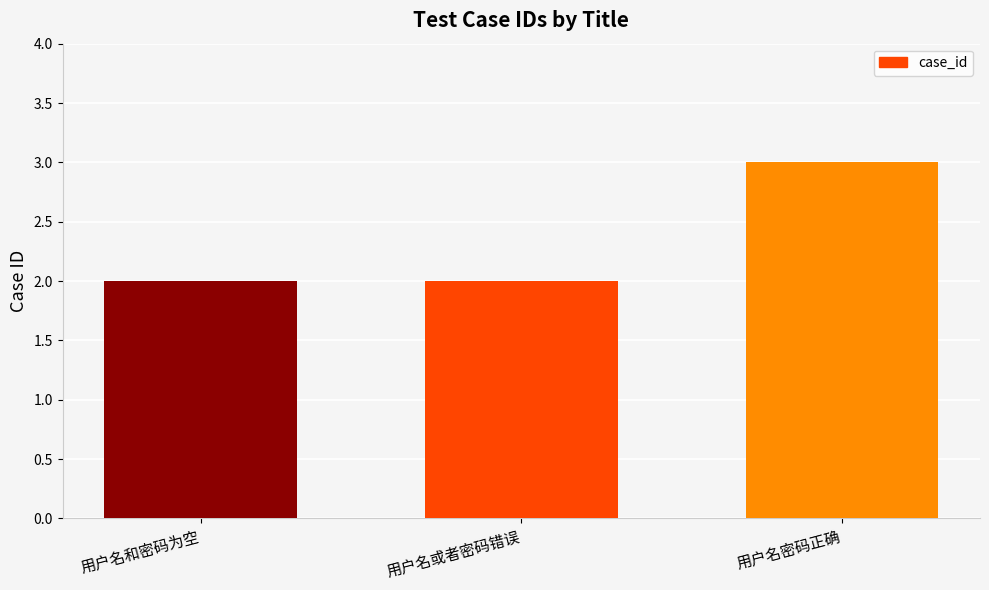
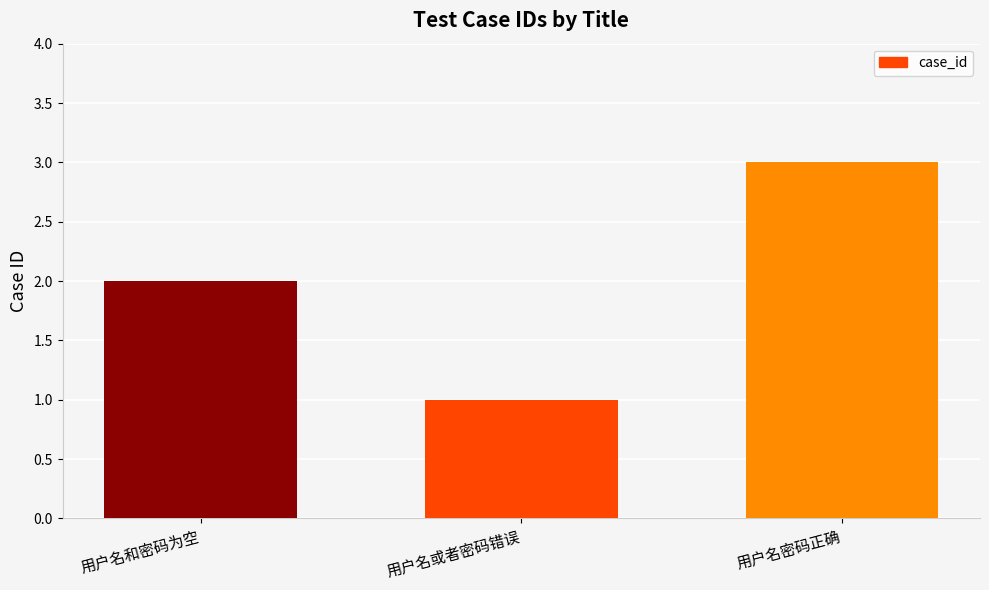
用户名或者密码错误: 2 -> 1
